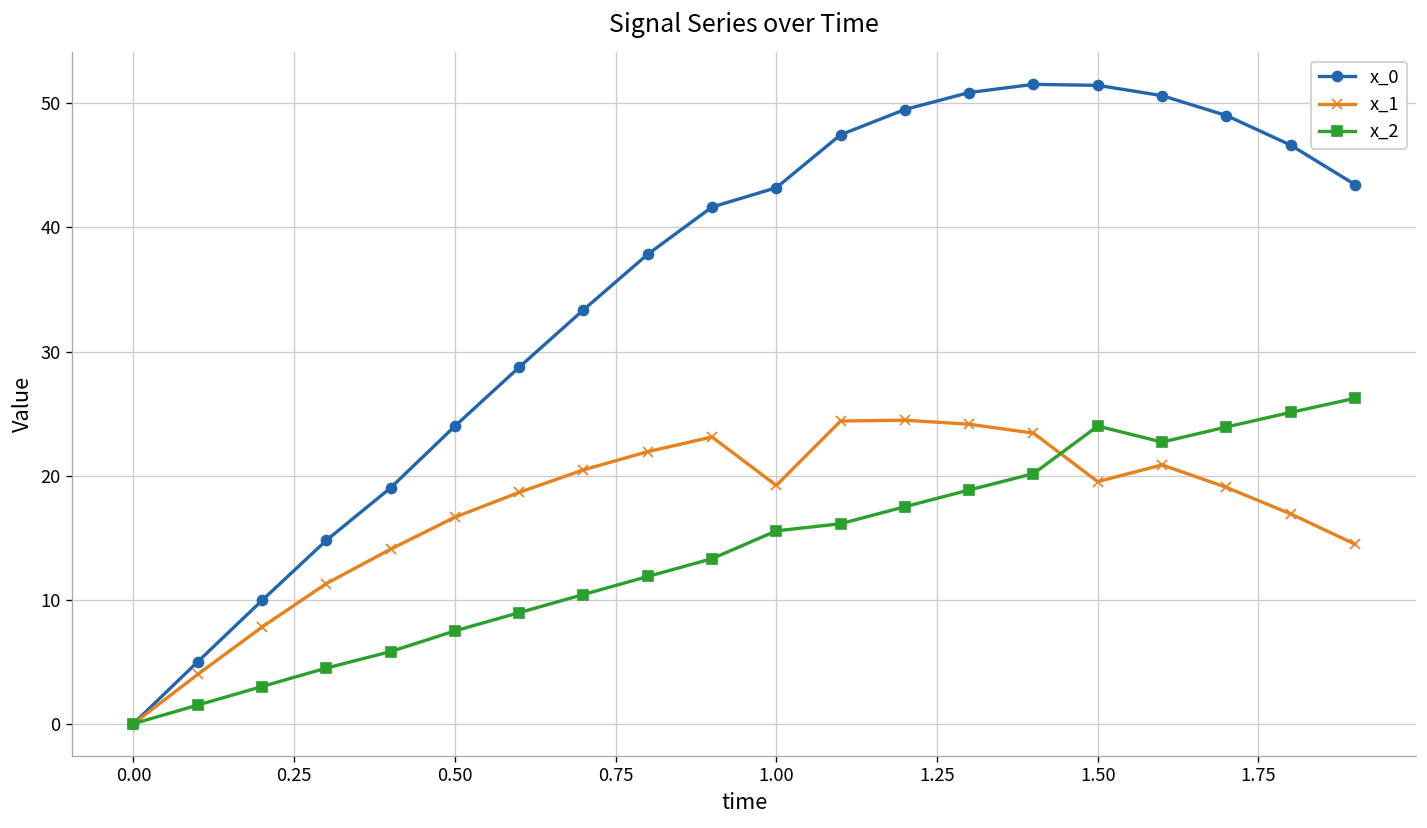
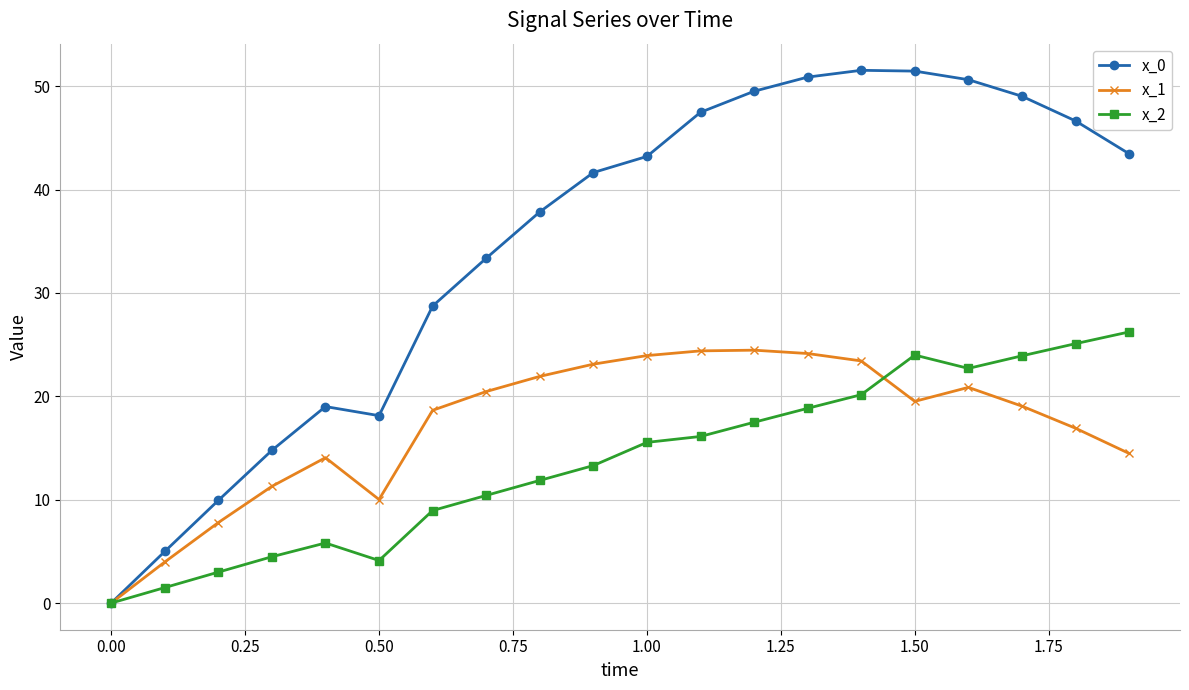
x_0, 0.50: 24.0 -> 18.1
x_1, 0.50: 16.6 -> 10.0
x_2, 0.50: 7.5 -> 4.1
x_1, 1.00: 19.2 -> 23.9
